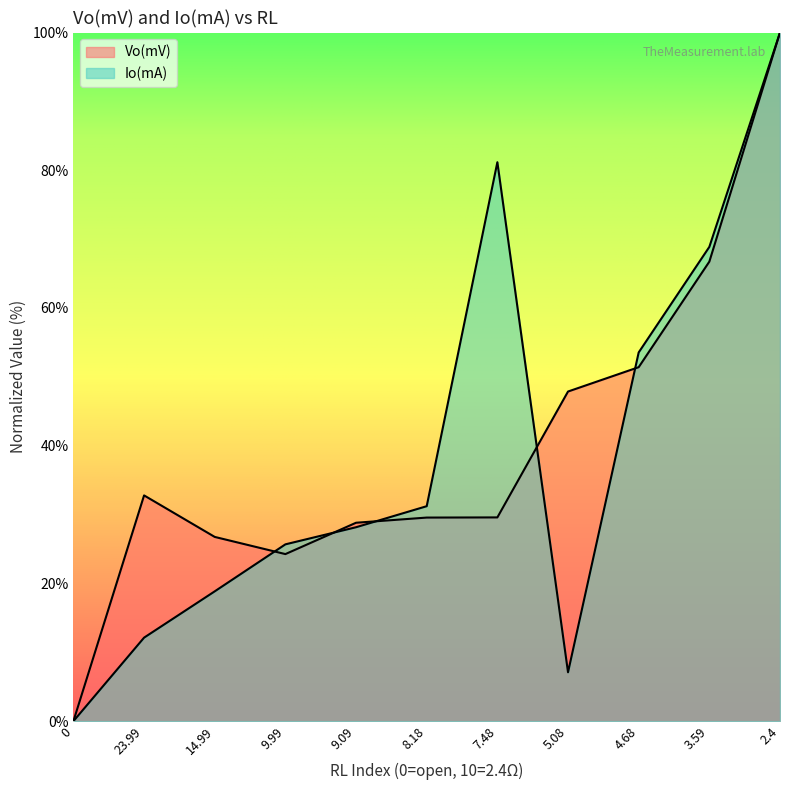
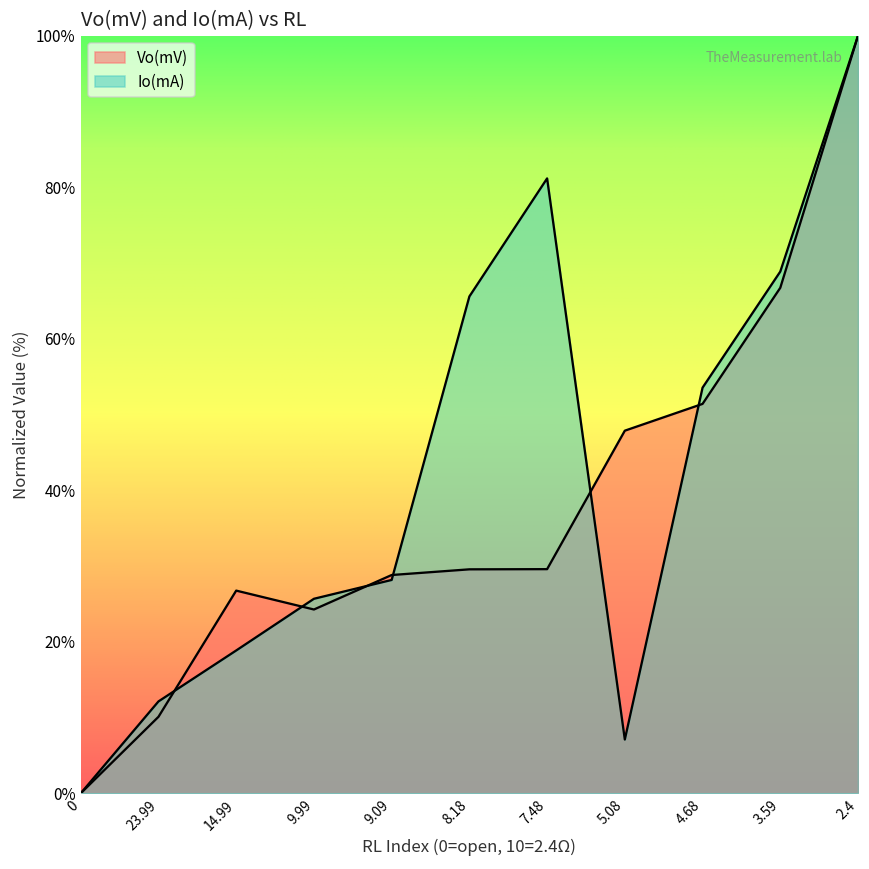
Vo(mV), 23.99: 33% -> 10%
Io(mA), 8.18: 31% -> 66%
